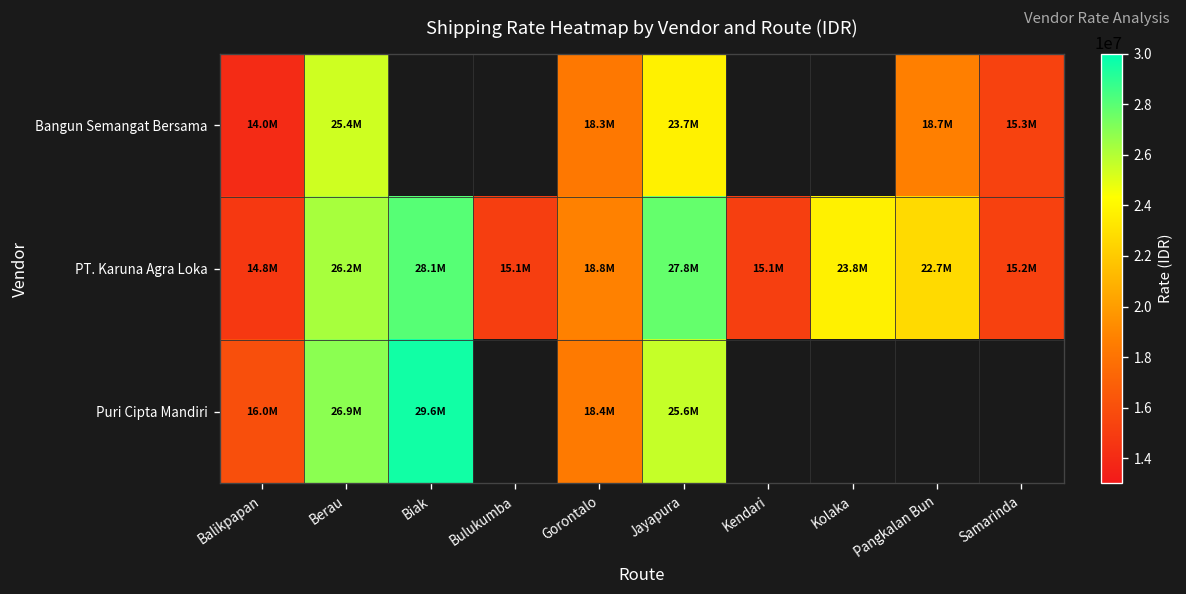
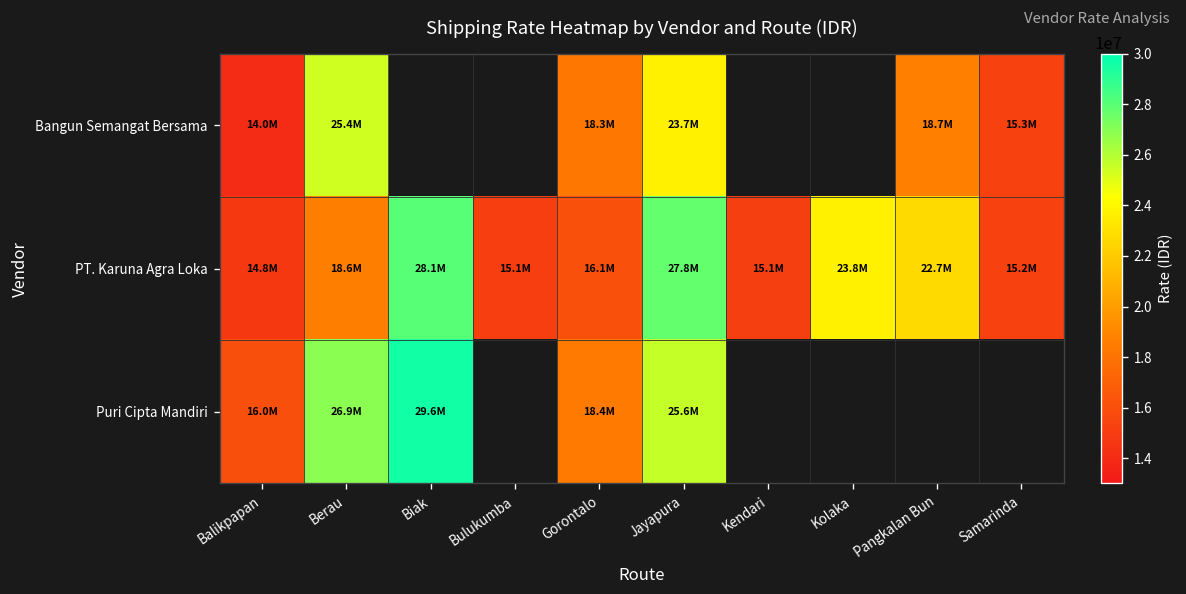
PT. Karuna Agra Loka, Berau: 26.2M -> 18.6M
PT. Karuna Agra Loka, Gorontalo: 18.8M -> 16.1M
